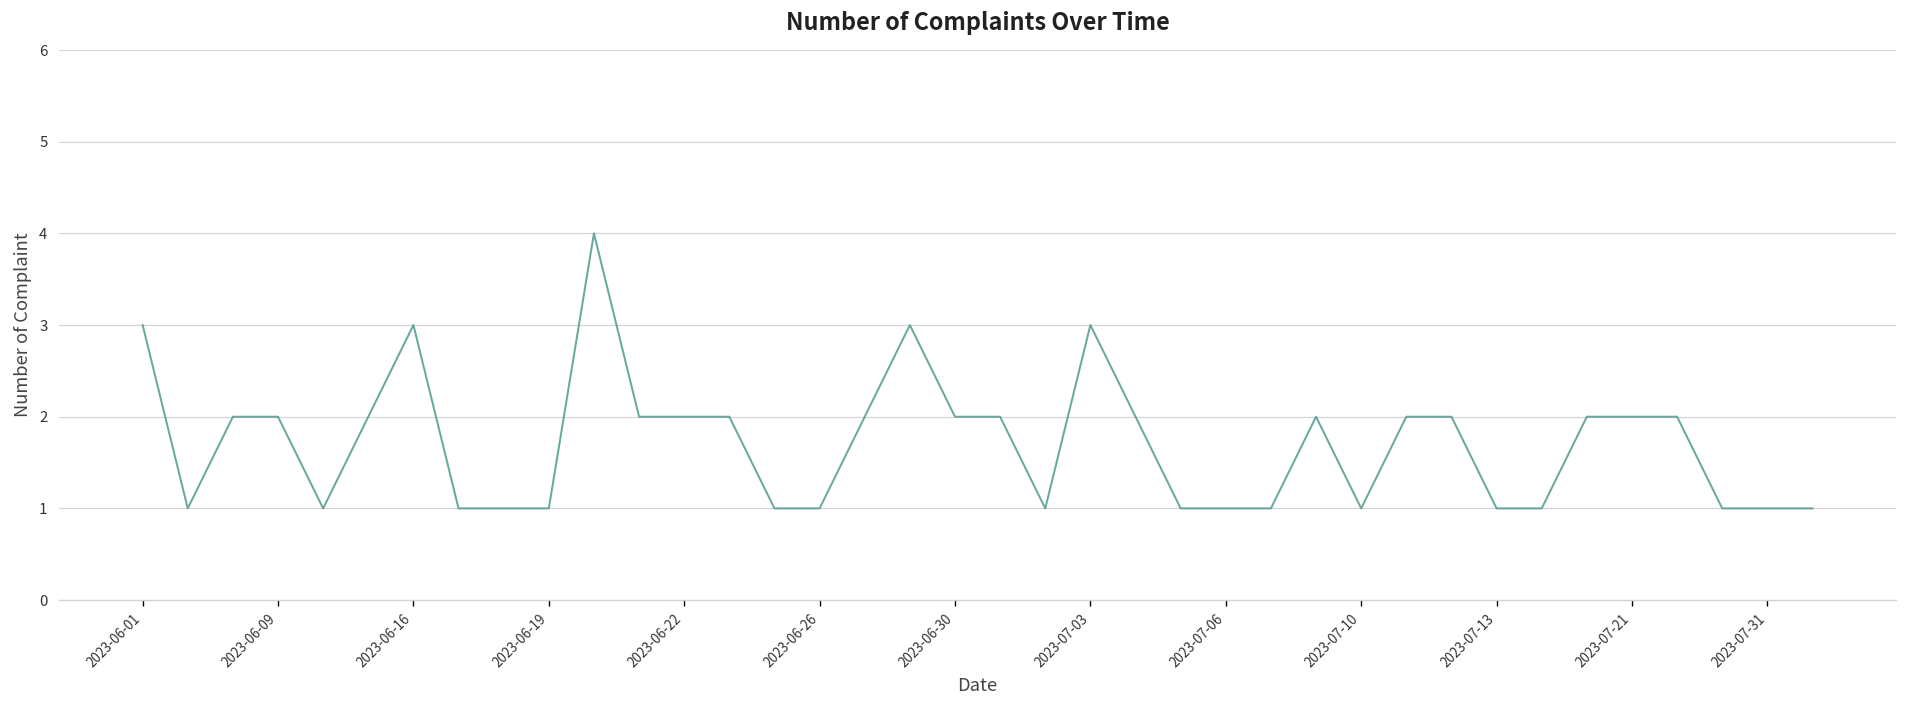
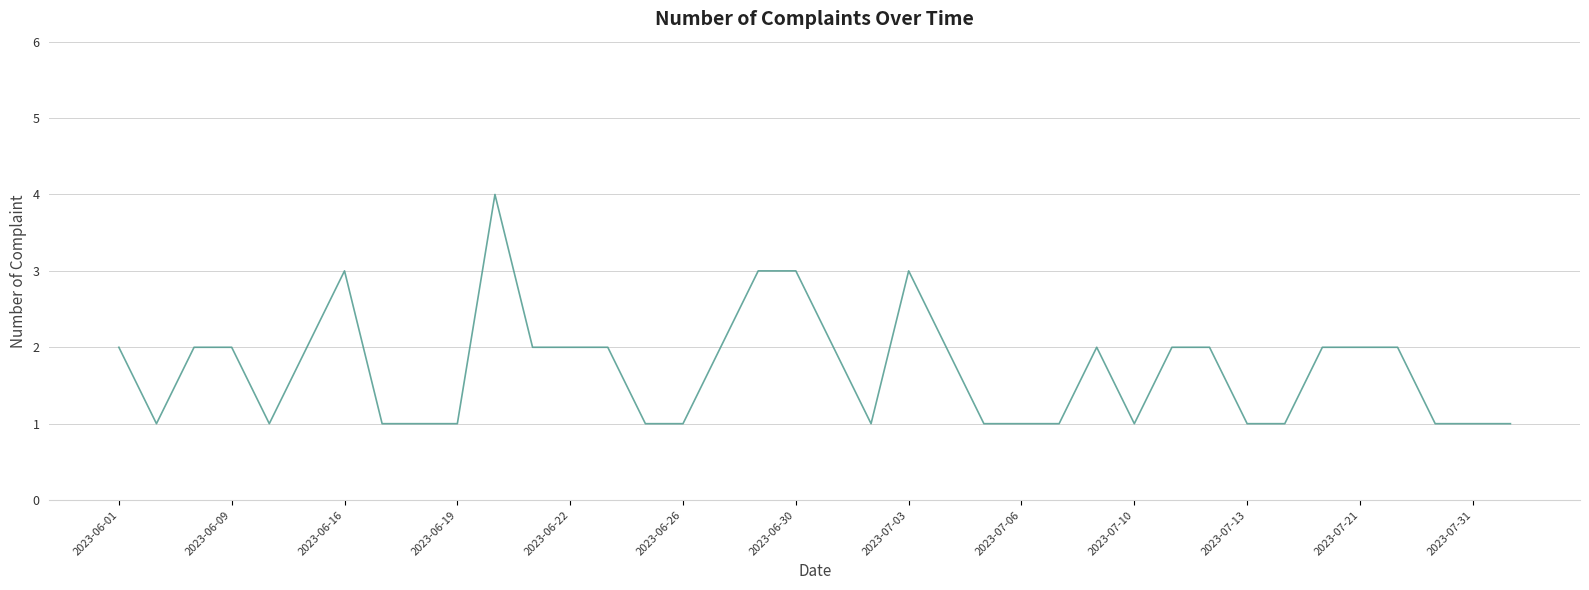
2023-06-01: 3 -> 2
2023-06-30: 2 -> 3
